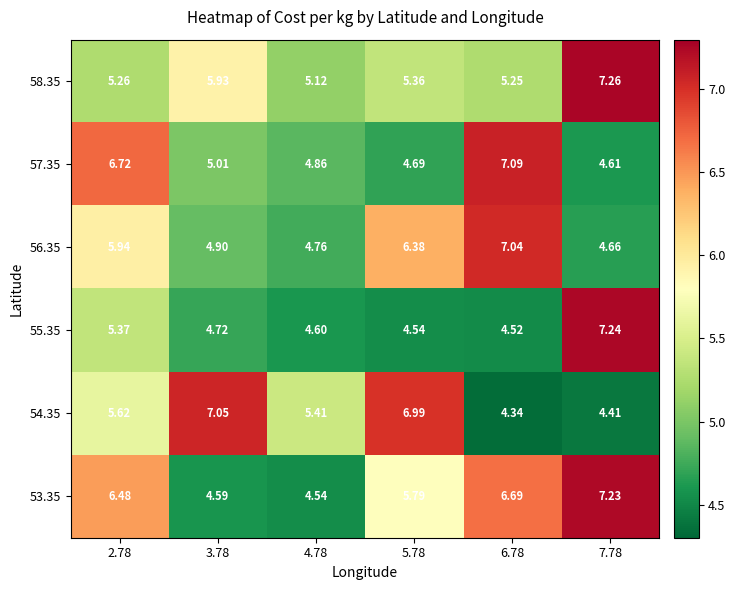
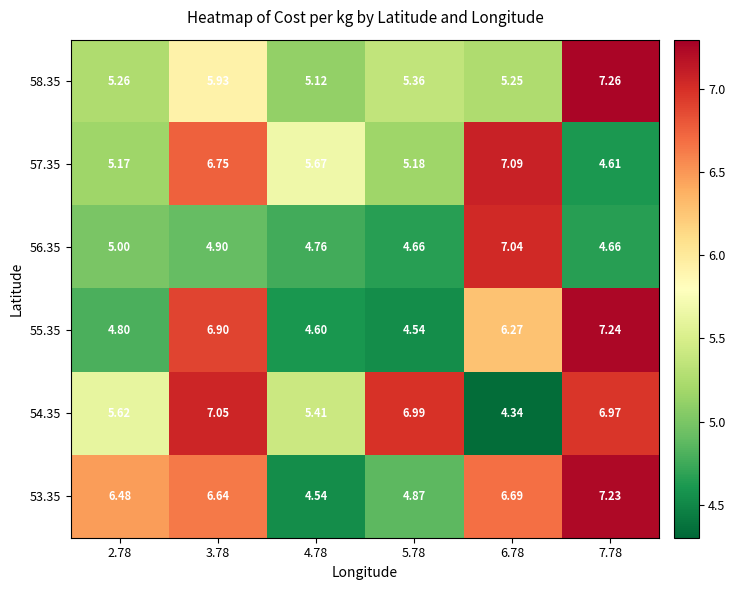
57.35, 2.78: 6.72 -> 5.17
57.35, 3.78: 5.01 -> 6.75
57.35, 4.78: 4.86 -> 5.67
57.35, 5.78: 4.69 -> 5.18
56.35, 2.78: 5.94 -> 5.00
56.35, 5.78: 6.38 -> 4.66
55.35, 2.78: 5.37 -> 4.80
55.35, 3.78: 4.72 -> 6.90
55.35, 6.78: 4.52 -> 6.27
54.35, 7.78: 4.41 -> 6.97
53.35, 3.78: 4.59 -> 6.64
53.35, 5.78: 5.79 -> 4.87
